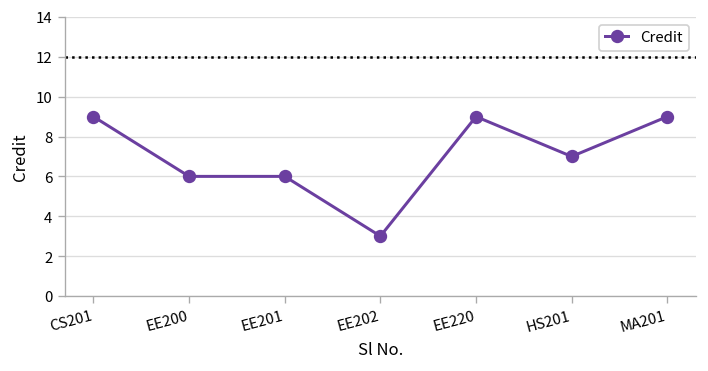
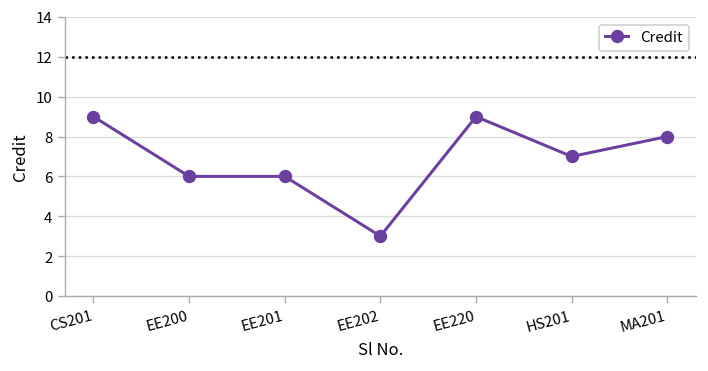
MA201: 9 -> 8
